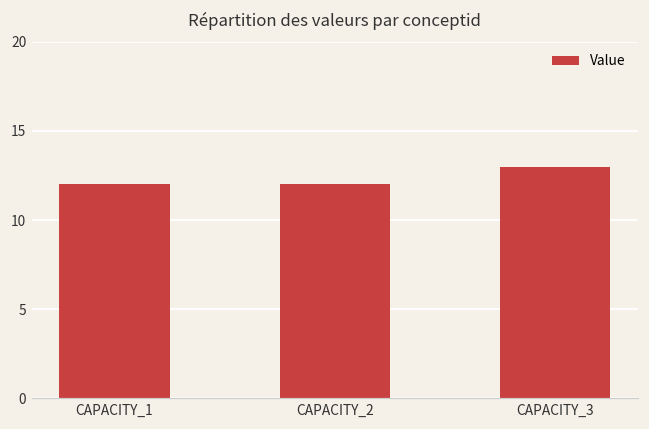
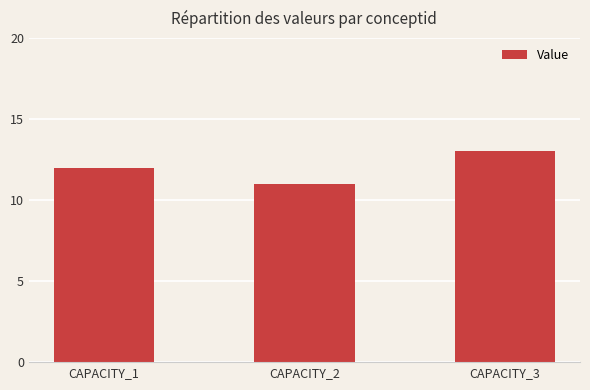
CAPACITY_2: 12 -> 11
